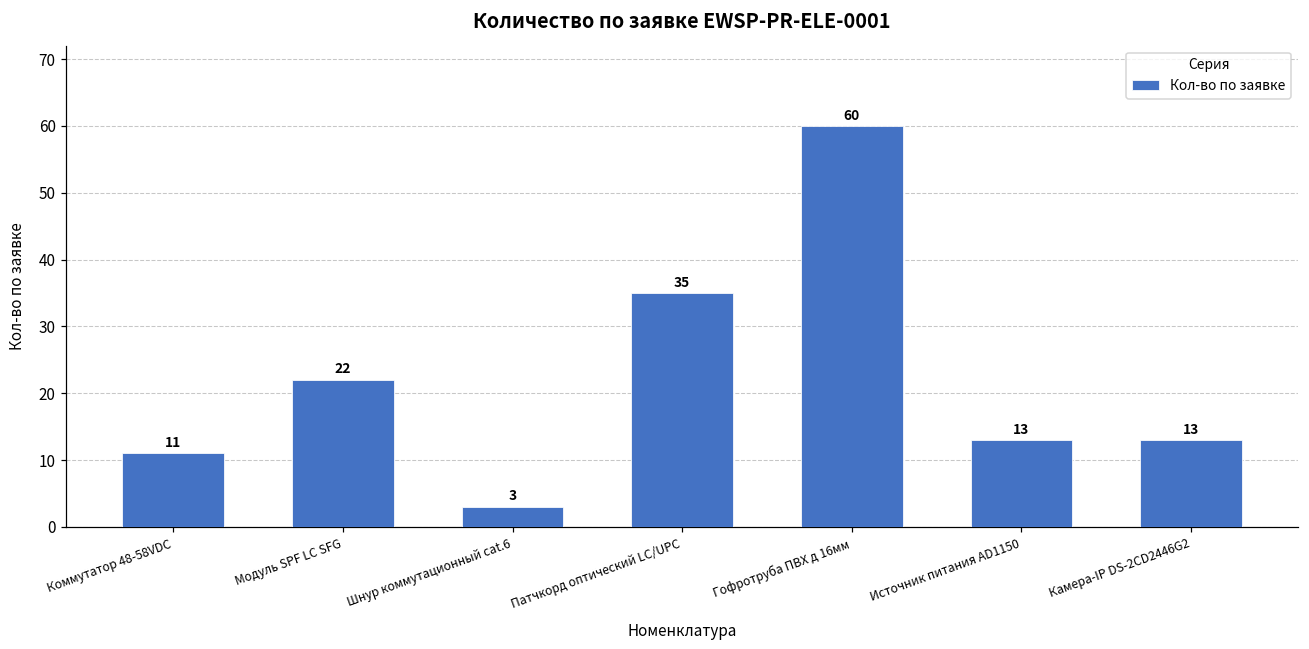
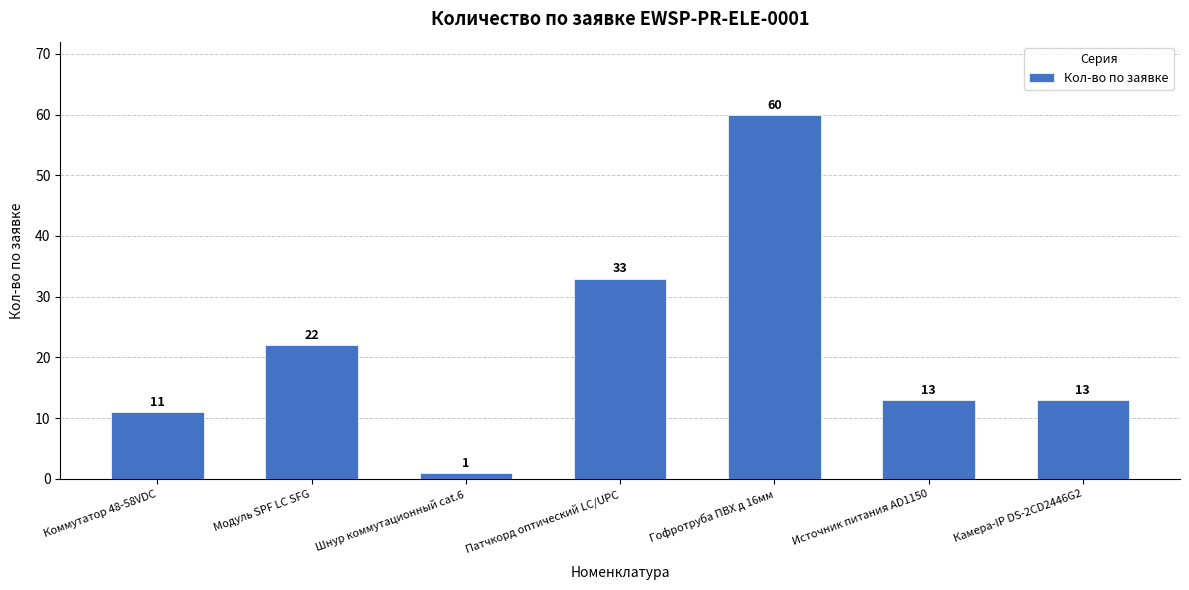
Шнур коммутационный cat.6: 3 -> 1
Патчкорд оптический LC/UPC: 35 -> 33
